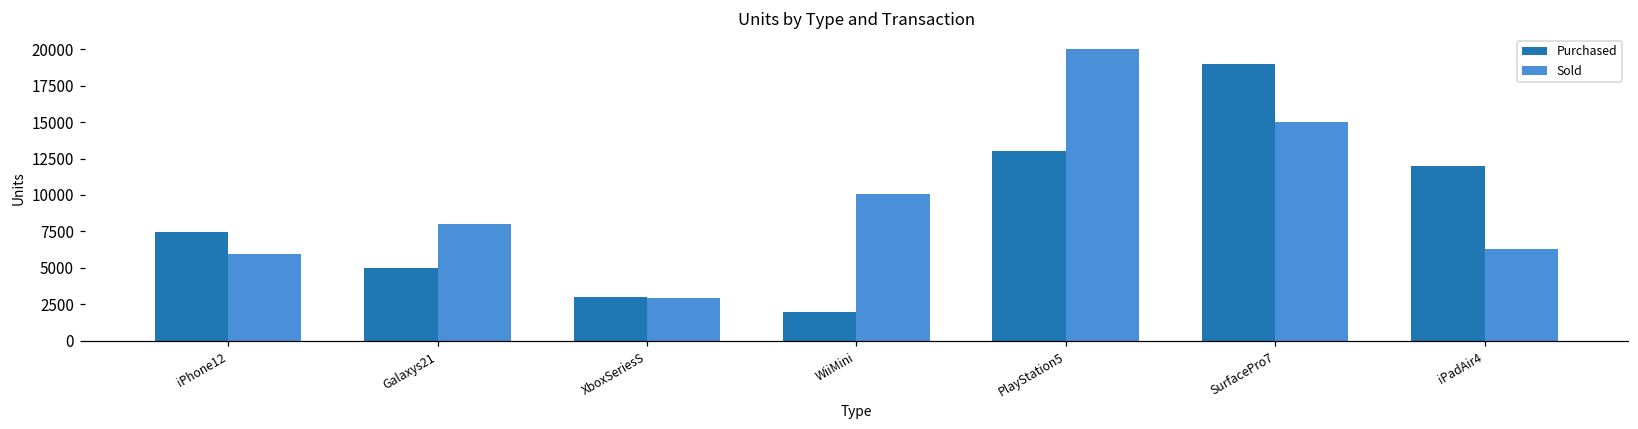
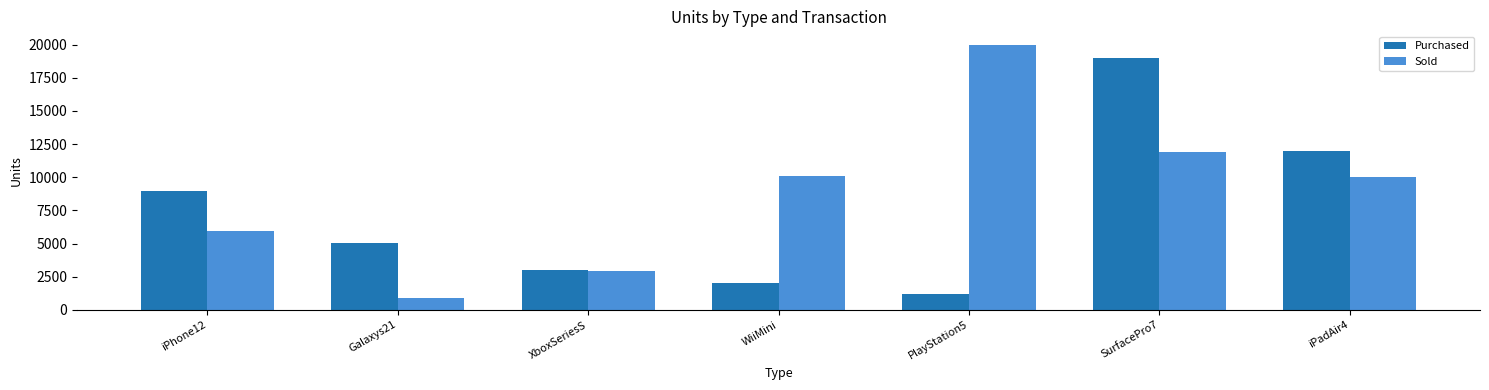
Purchased, iPhone12: 7500 -> 9000
Sold, Galaxys21: 8000 -> 900
Purchased, PlayStation5: 13000 -> 1200
Sold, SurfacePro7: 15000 -> 11900
Sold, iPadAir4: 6300 -> 10000
